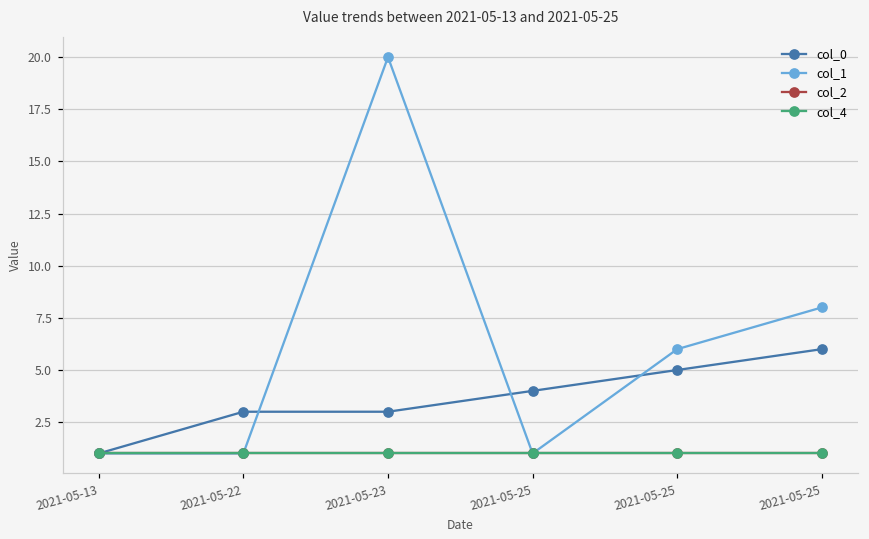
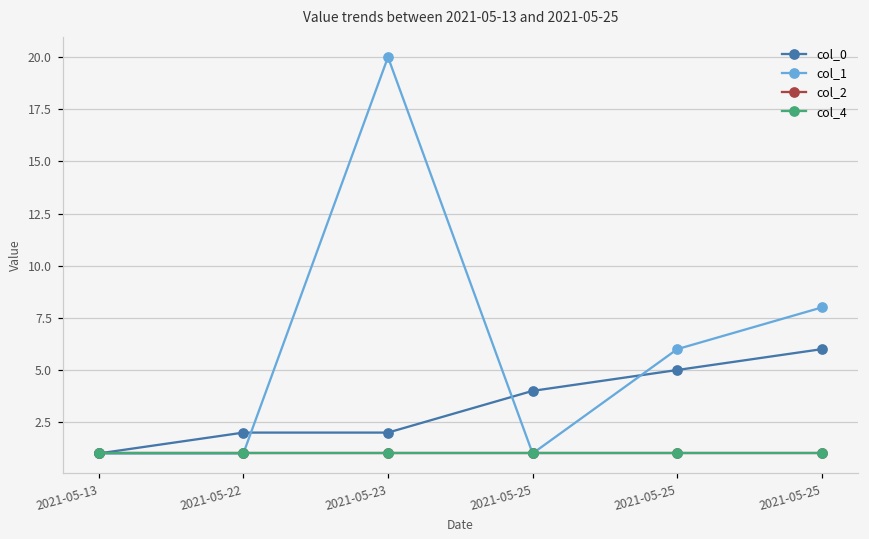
col_0, 2021-05-22: 3 -> 2
col_0, 2021-05-23: 3 -> 2
